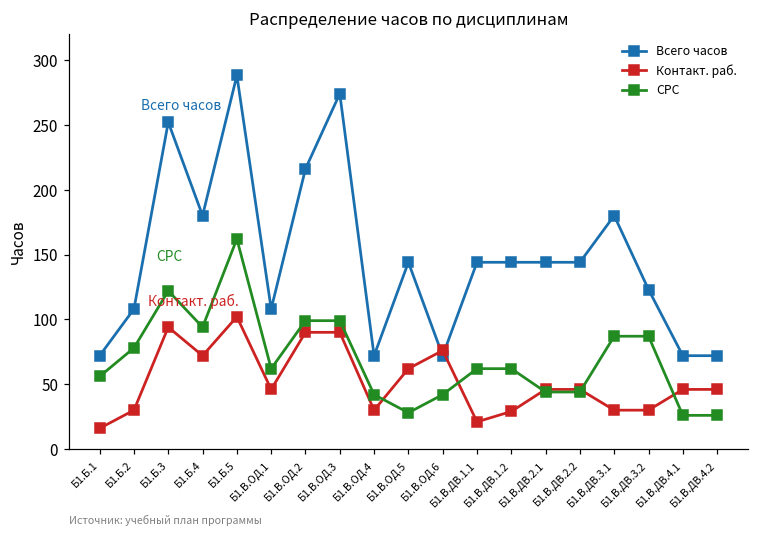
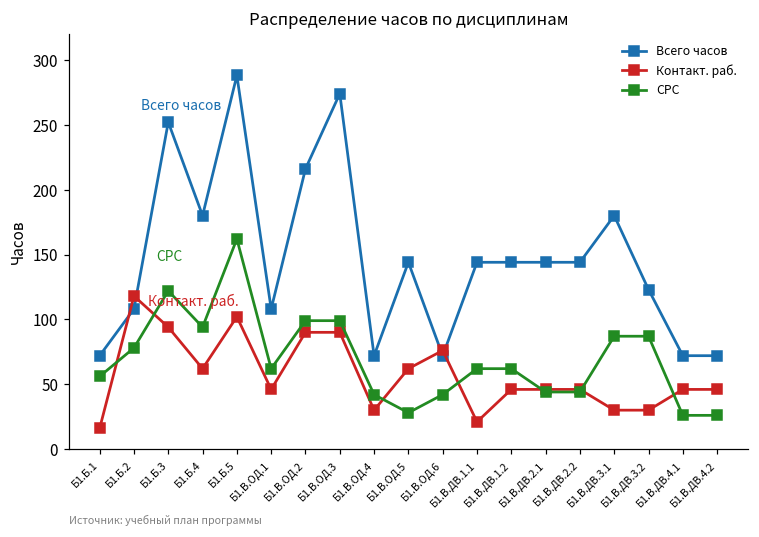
Контакт. раб., Б1.Б.2: 30 -> 118
Контакт. раб., Б1.Б.4: 72 -> 62
Контакт. раб., Б1.В.ДВ.1.2: 29 -> 46
